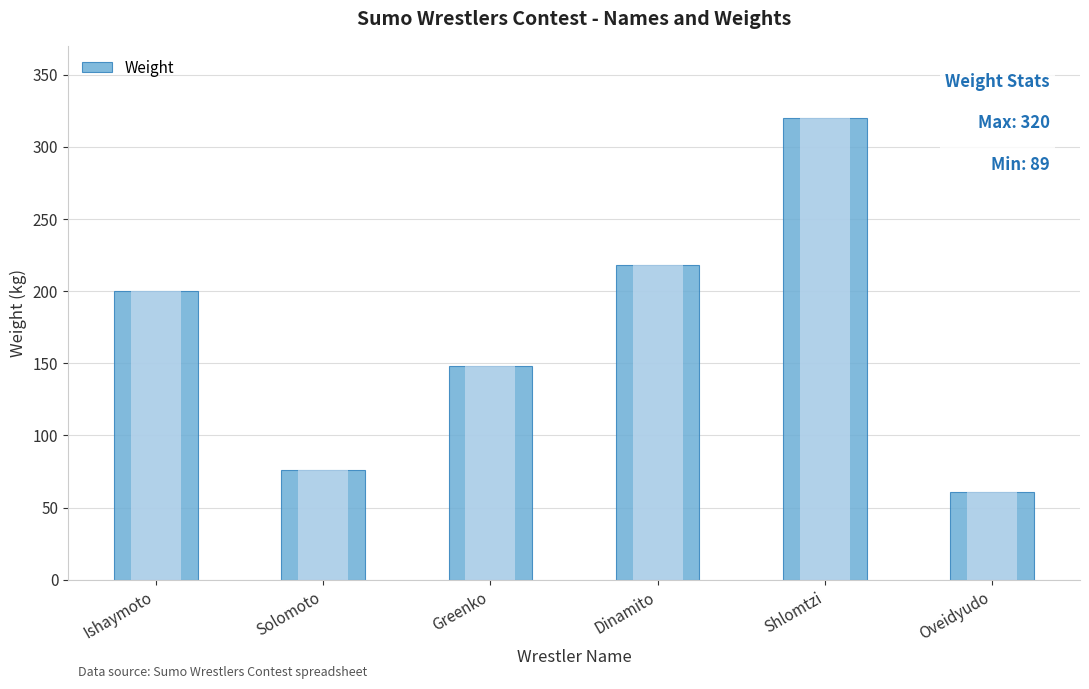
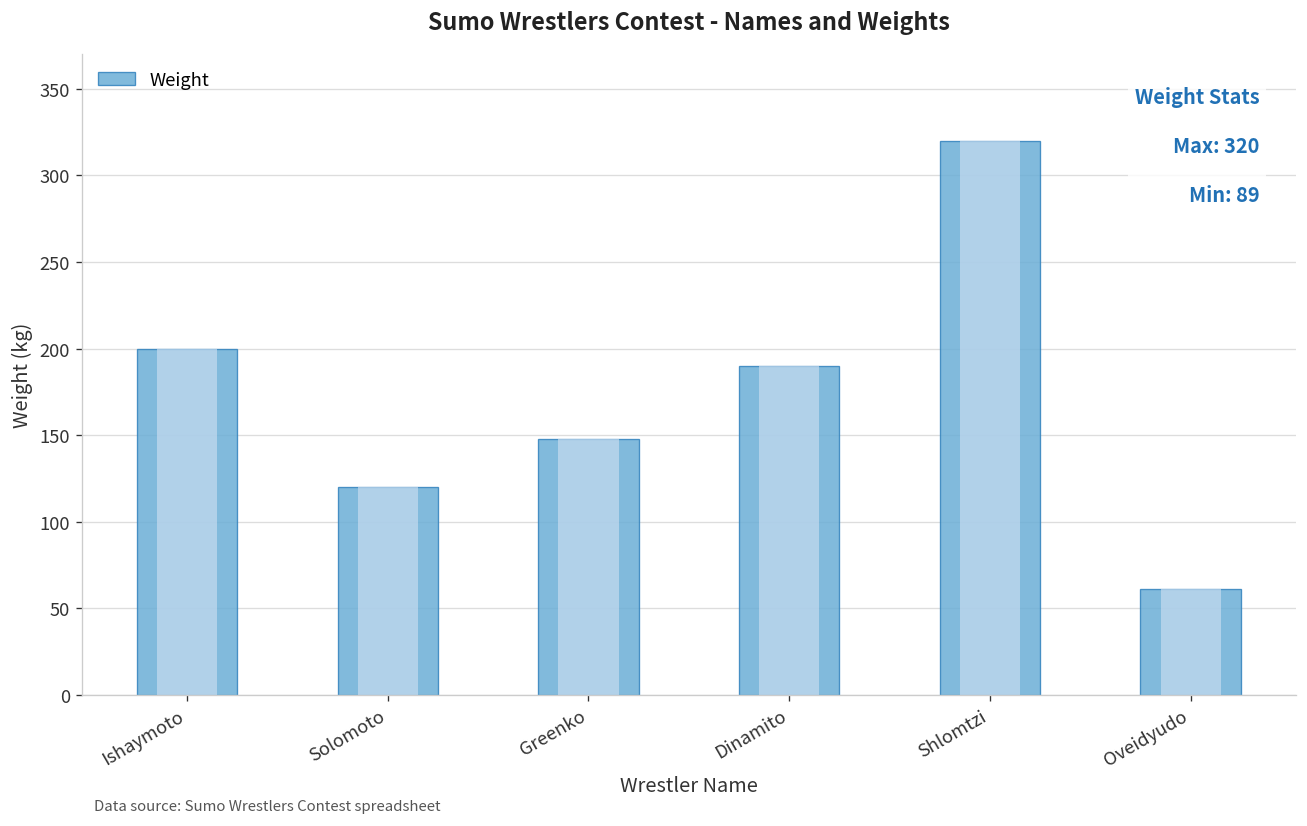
Solomoto: 76 -> 120
Dinamito: 218 -> 190
